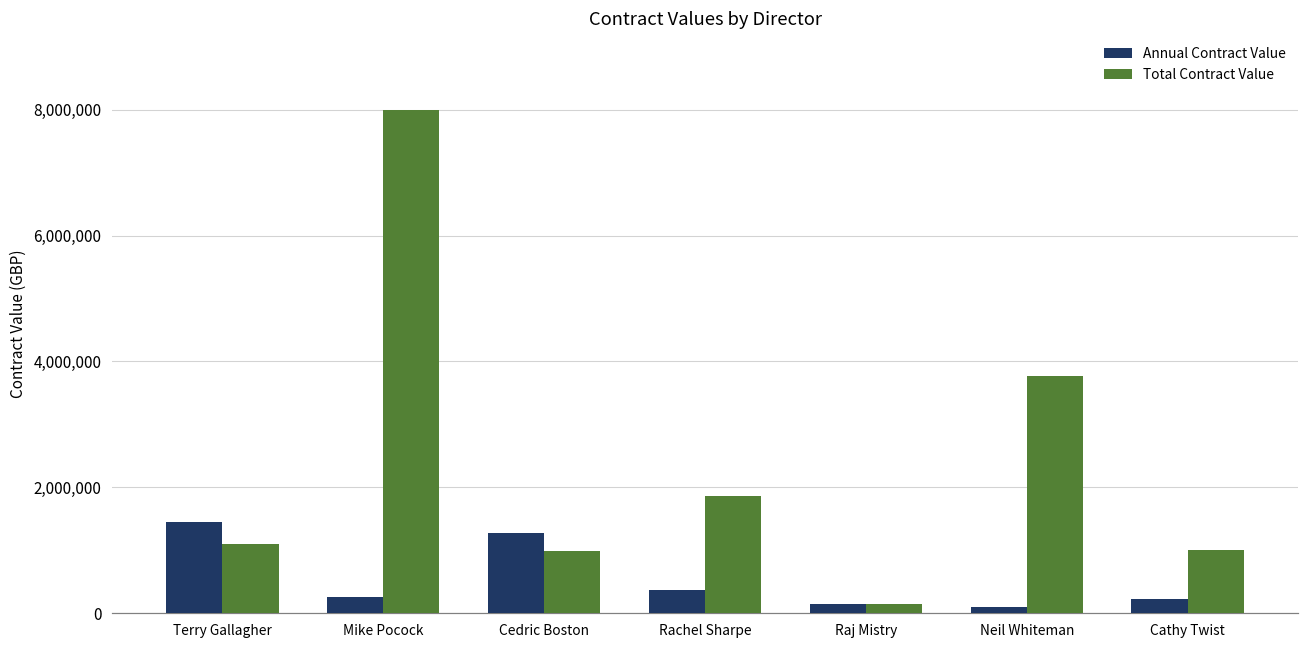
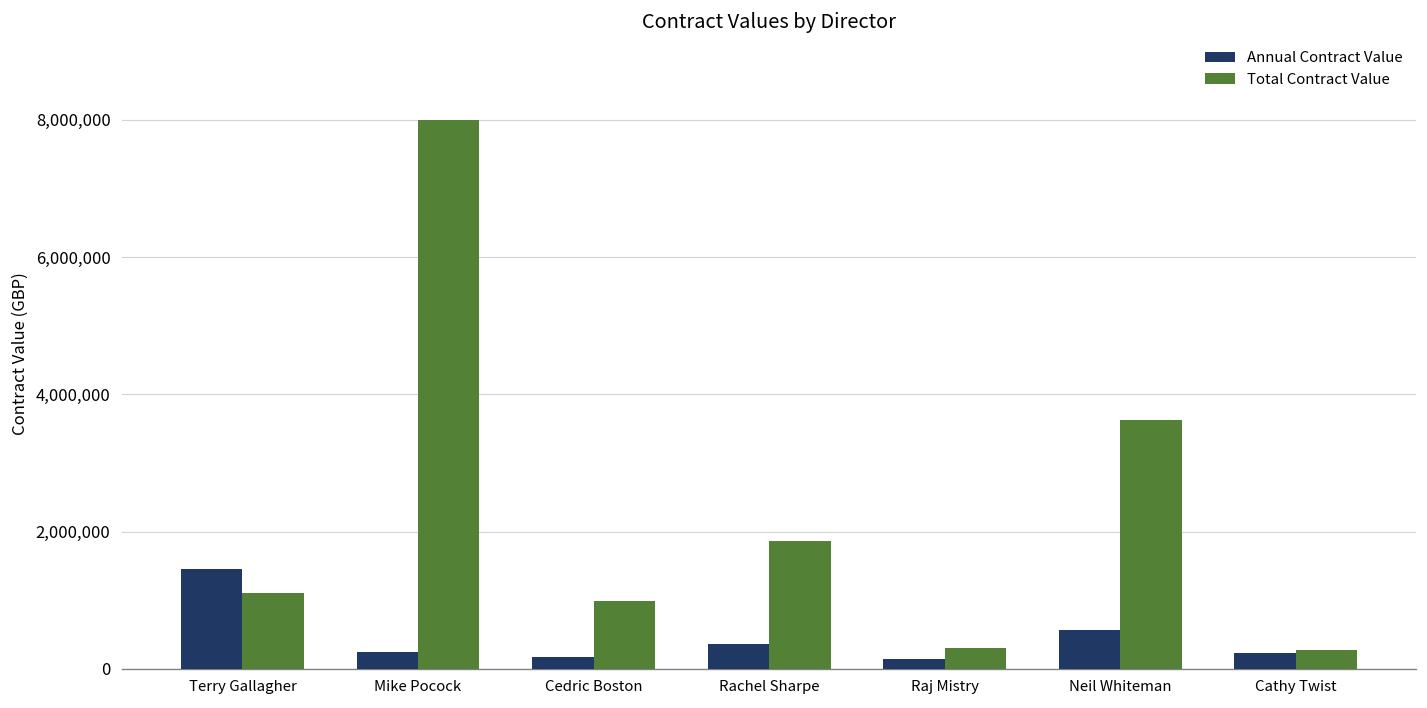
Annual Contract Value, Cedric Boston: 1,300,000 -> 200,000
Total Contract Value, Raj Mistry: 100,000 -> 300,000
Annual Contract Value, Neil Whiteman: 100,000 -> 600,000
Total Contract Value, Neil Whiteman: 3,800,000 -> 3,600,000
Total Contract Value, Cathy Twist: 1,000,000 -> 300,000
